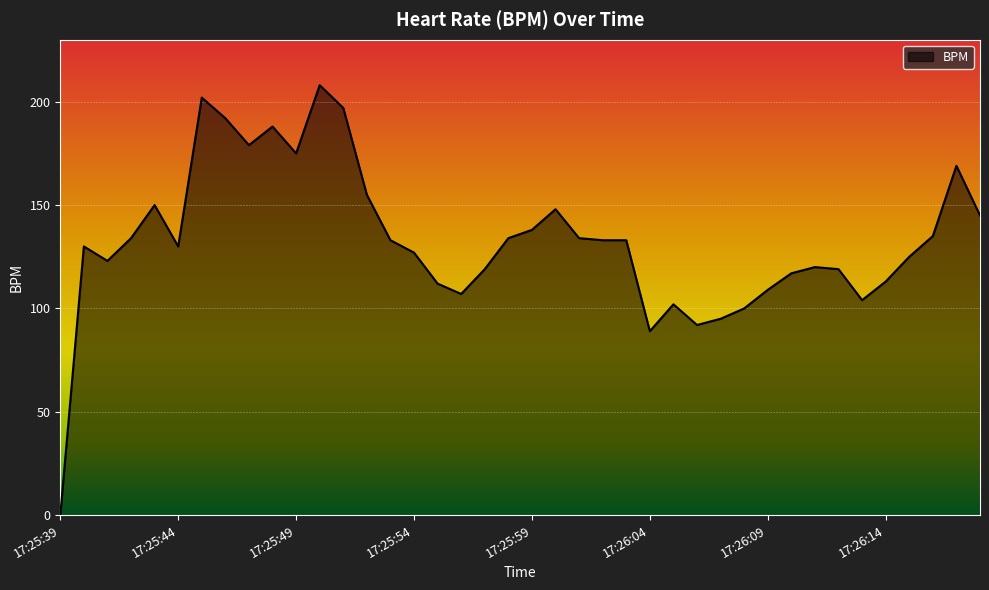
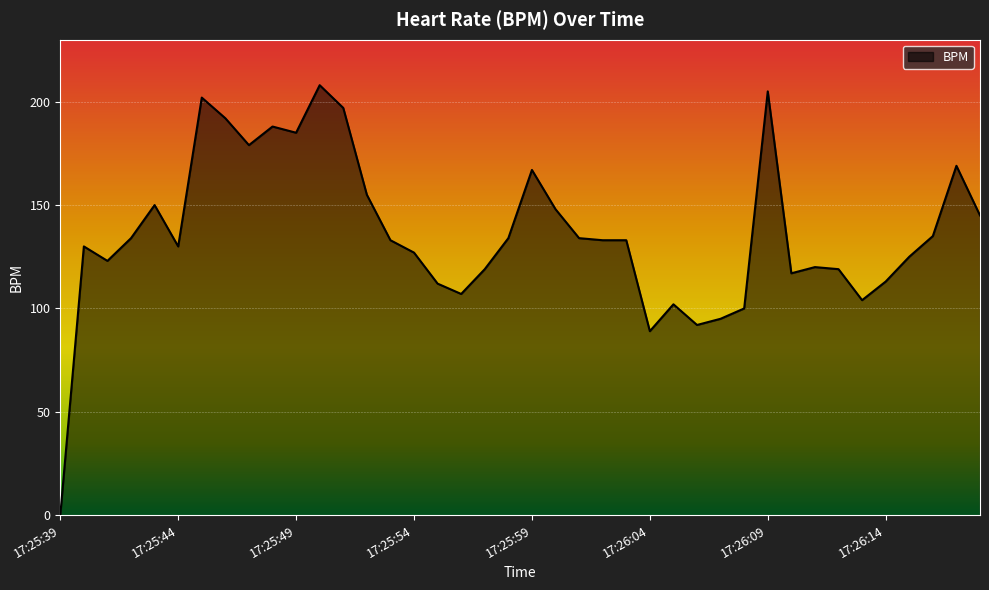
17:25:49: 175 -> 185
17:25:59: 138 -> 167
17:26:09: 109 -> 205
